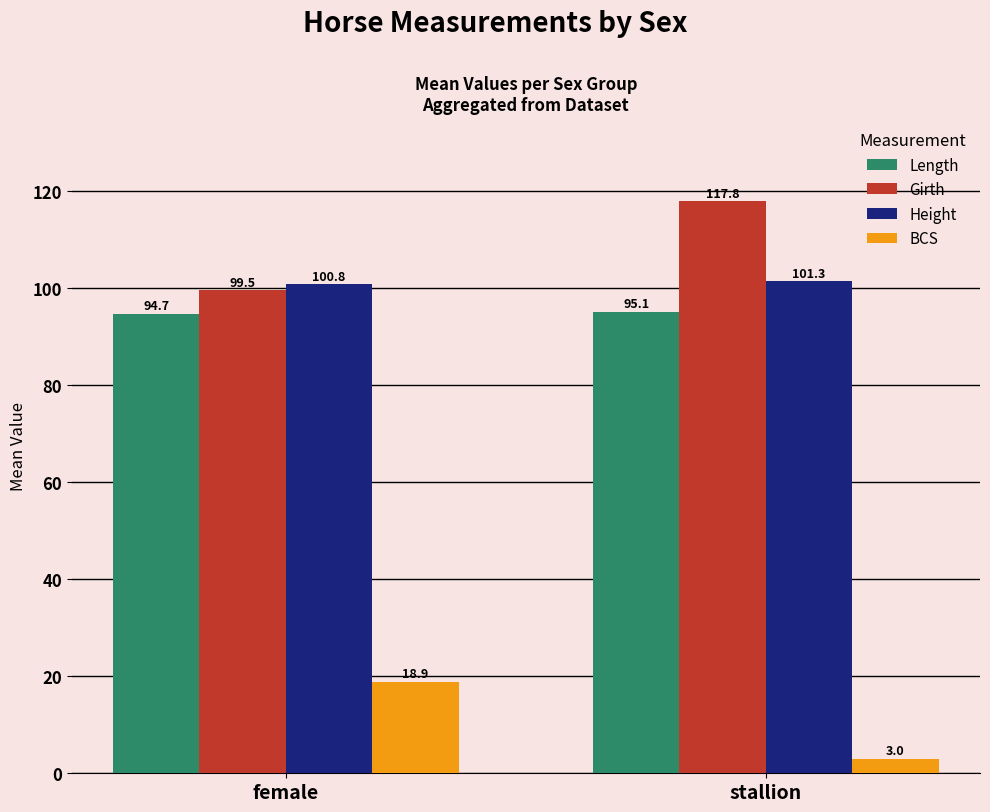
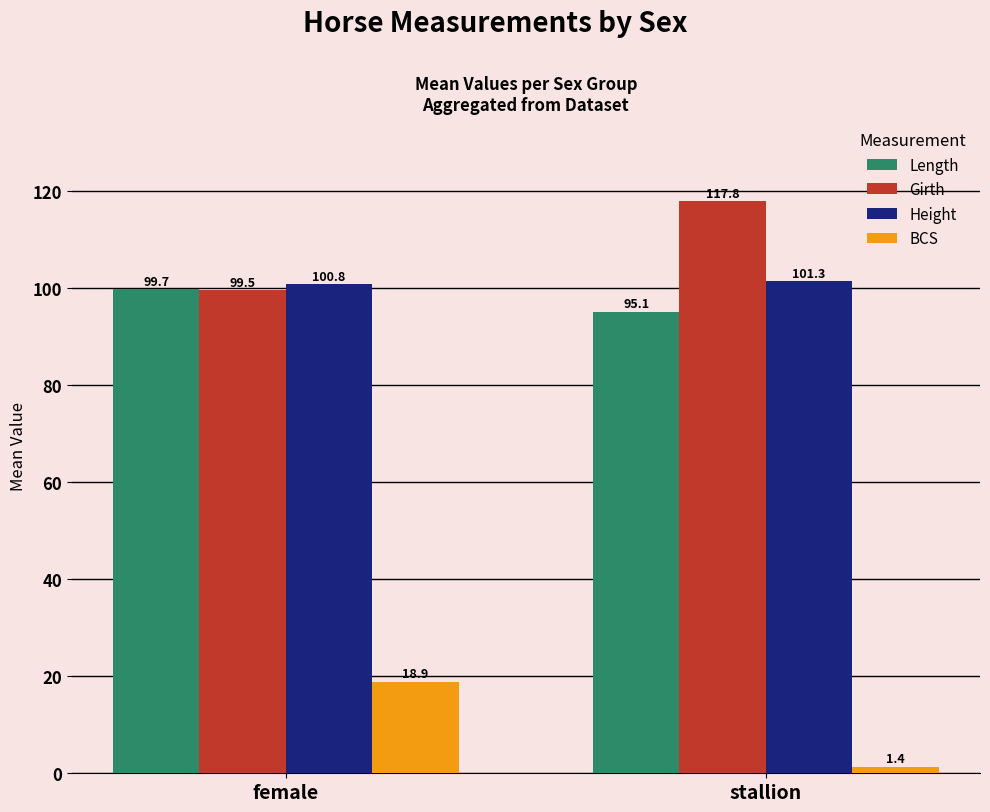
Length, female: 94.7 -> 99.7
BCS, stallion: 3.0 -> 1.4
